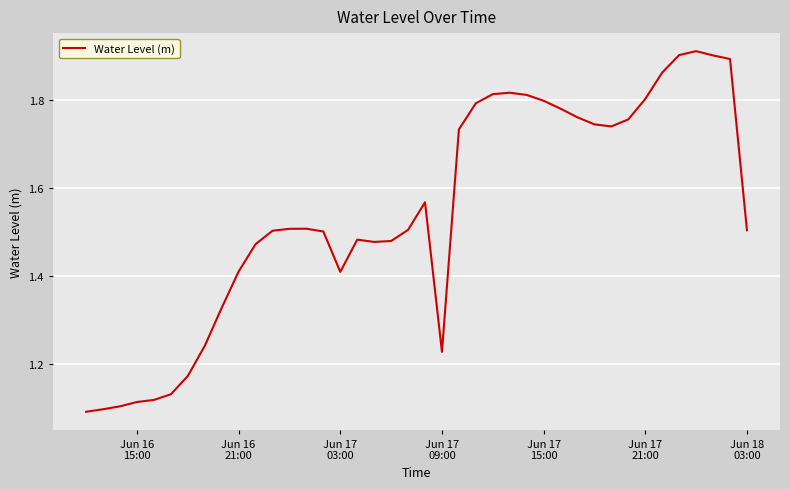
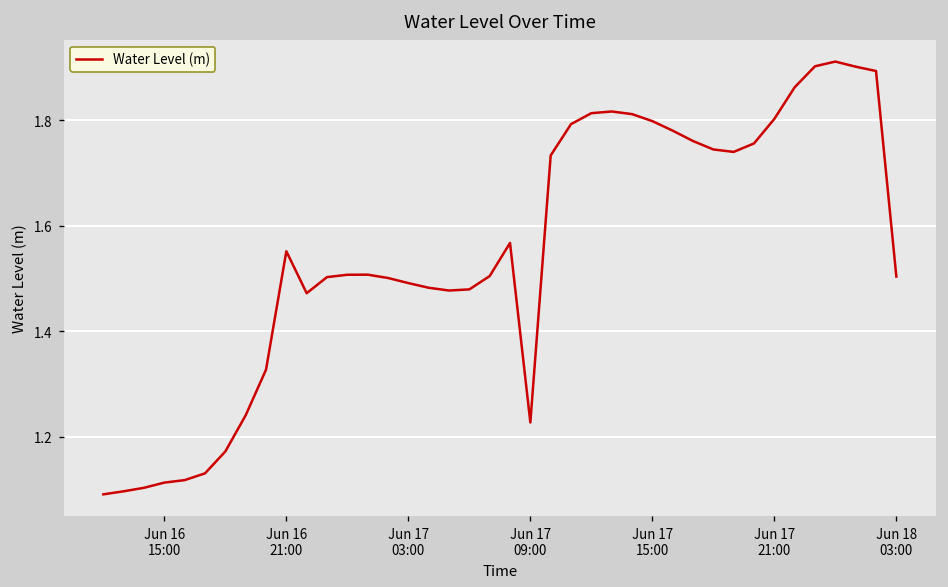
Jun 16 21:00: 1.41 -> 1.55
Jun 17 03:00: 1.41 -> 1.49
